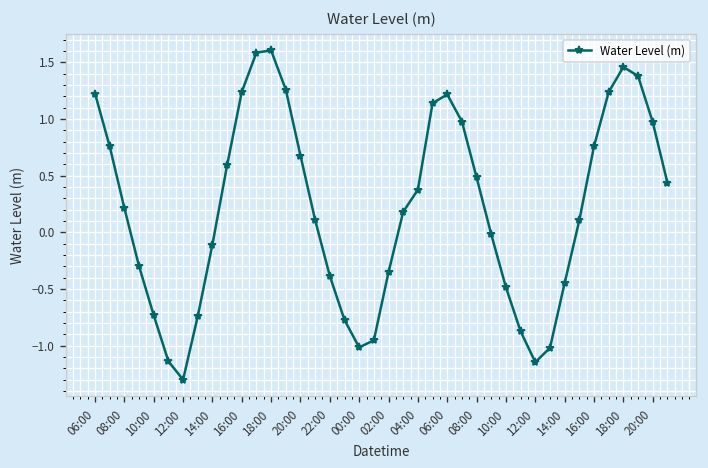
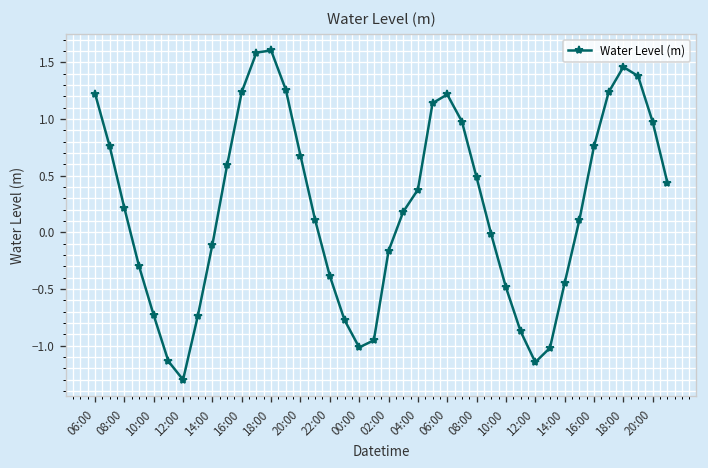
02:00: -0.4 -> -0.2
